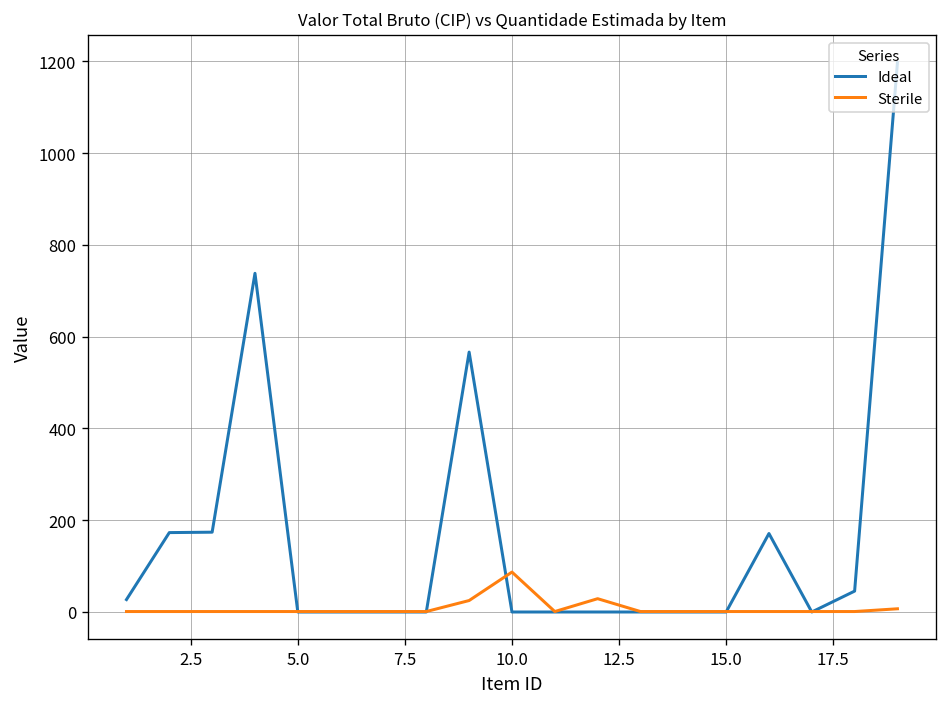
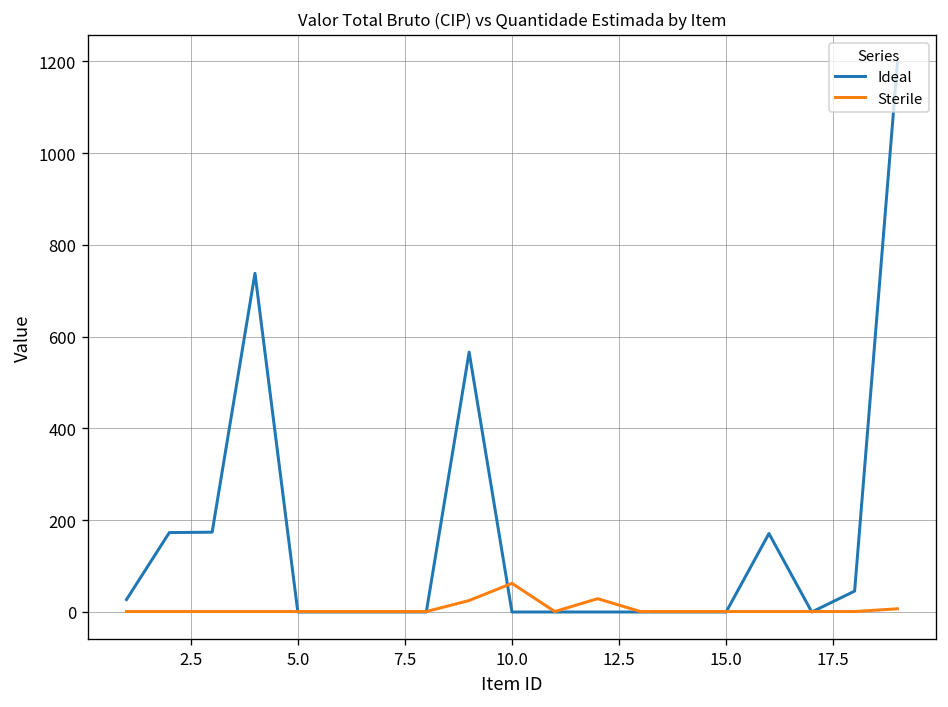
Sterile, 10.0: 90 -> 60
